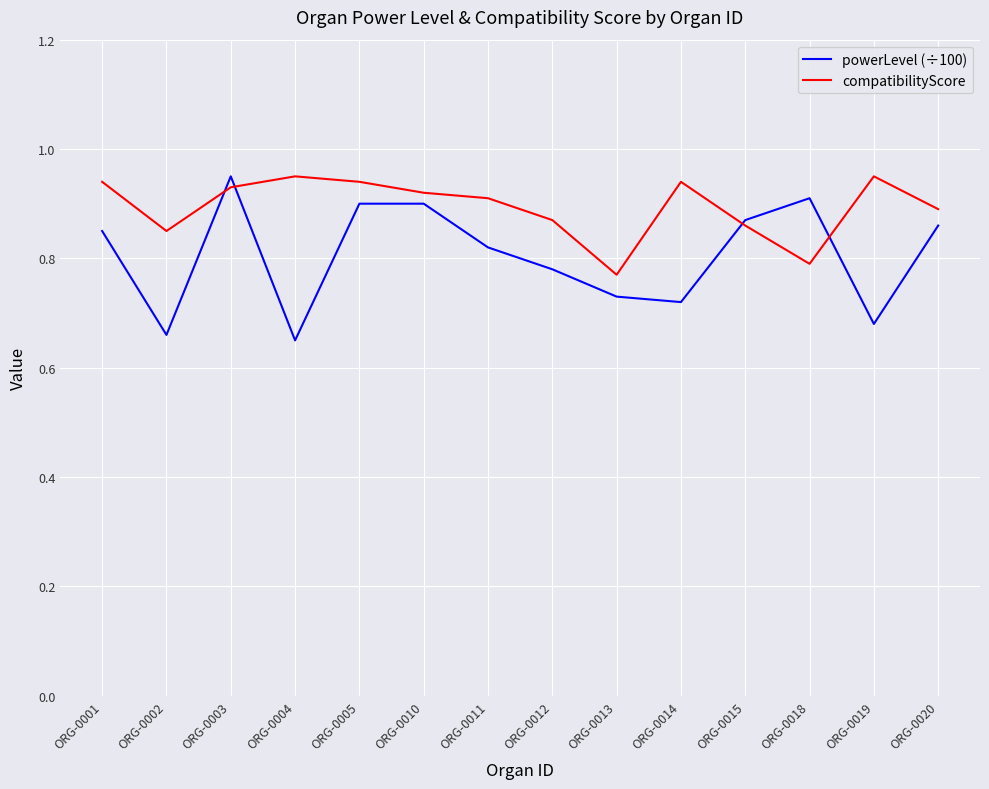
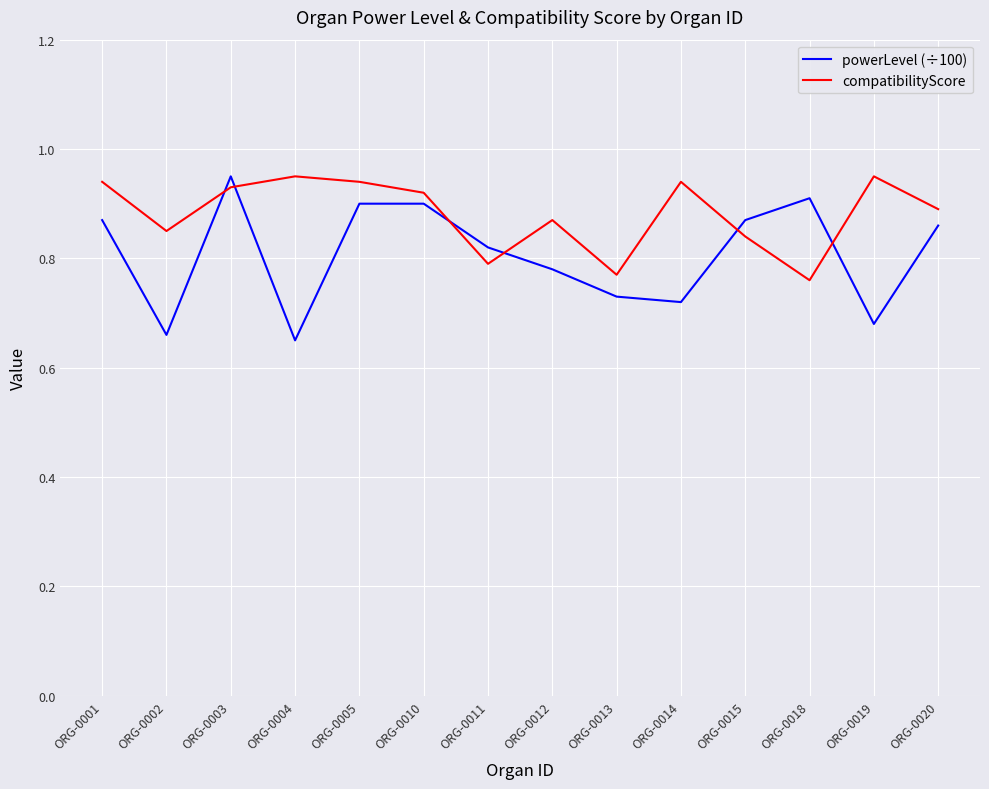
powerLevel (÷100), ORG-0001: 0.85 -> 0.87
compatibilityScore, ORG-0011: 0.91 -> 0.79
compatibilityScore, ORG-0015: 0.86 -> 0.84
compatibilityScore, ORG-0018: 0.79 -> 0.76
